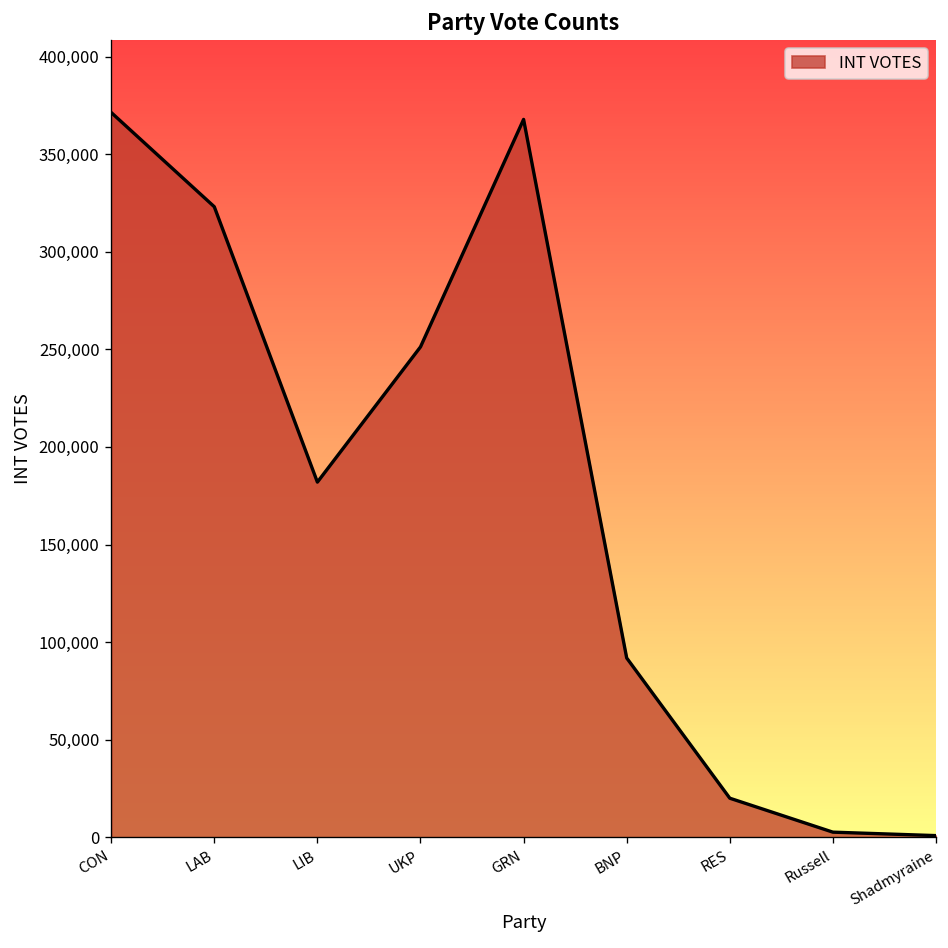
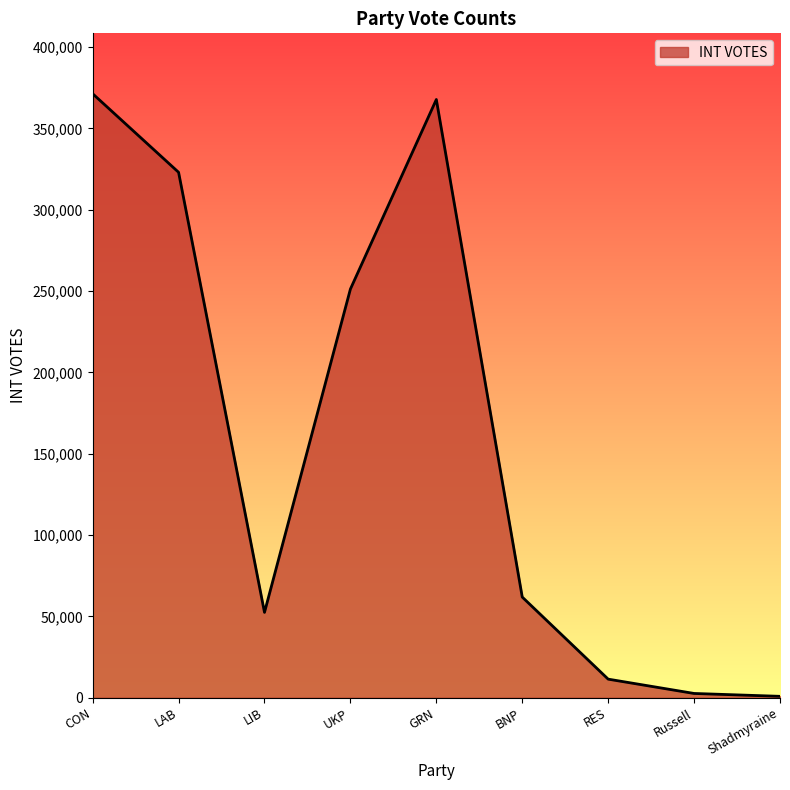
LIB: 182,000 -> 52,000
BNP: 92,000 -> 62,000
RES: 20,000 -> 11,000
